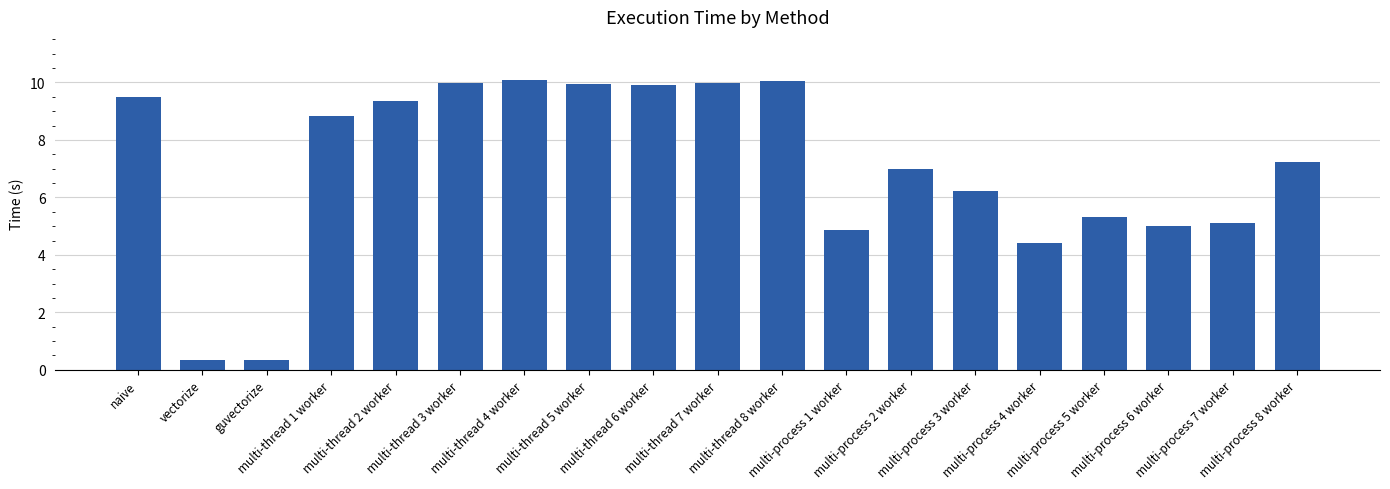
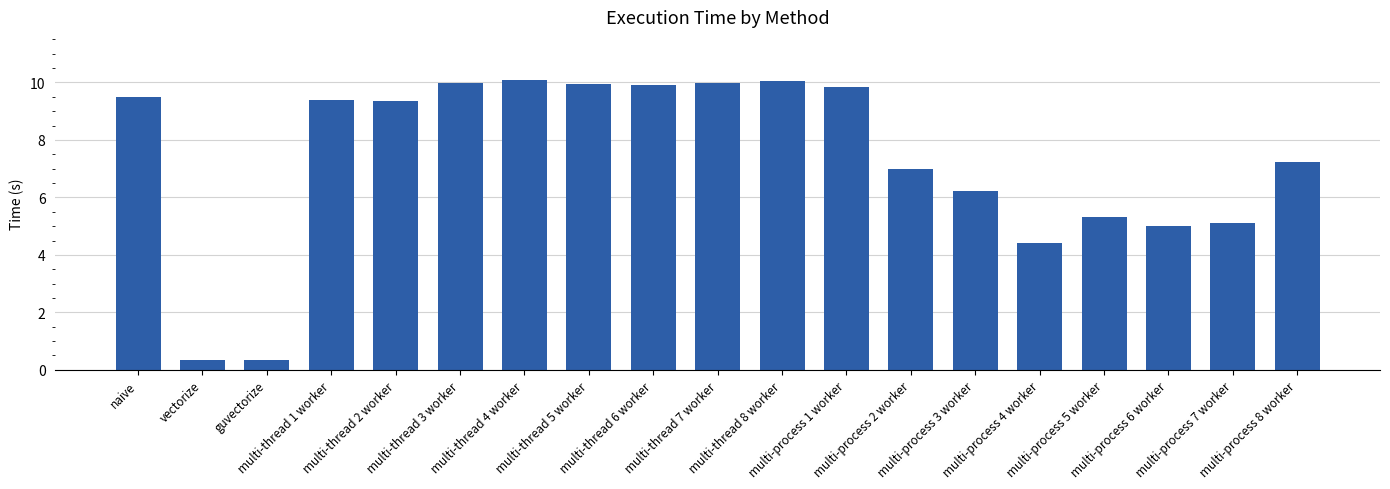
multi-thread 1 worker: 8.8 -> 9.4
multi-process 1 worker: 4.9 -> 9.8
